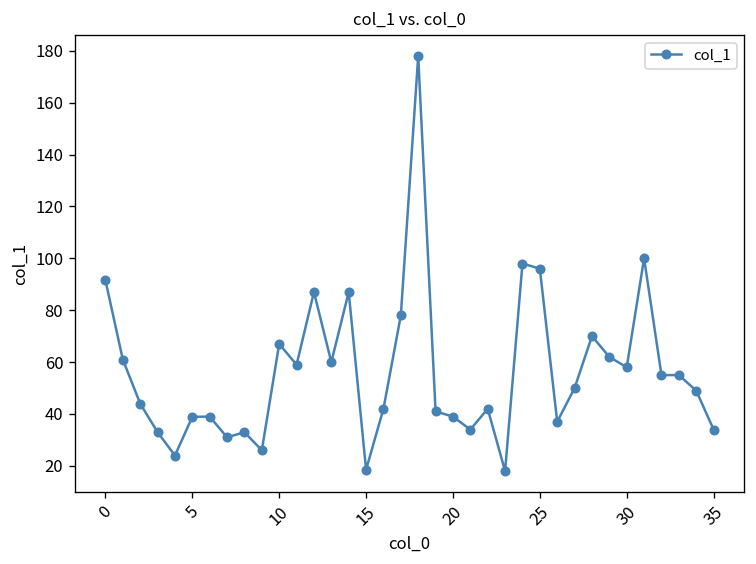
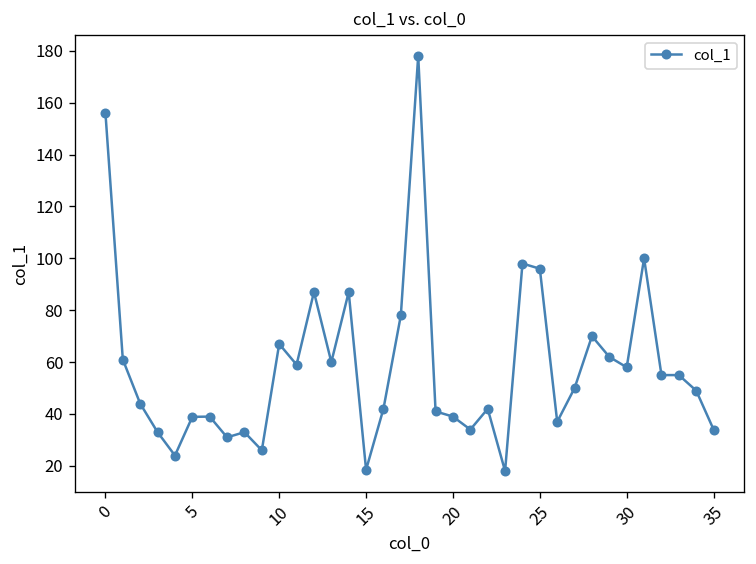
0: 92 -> 156
